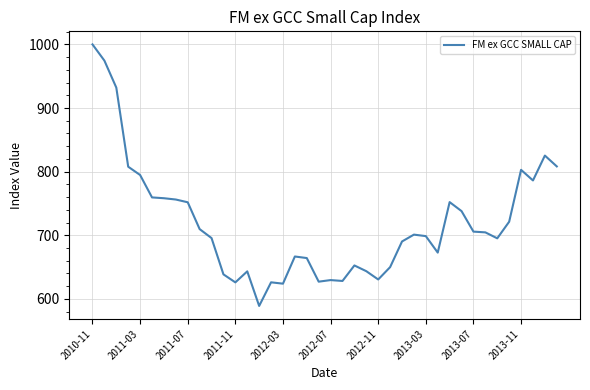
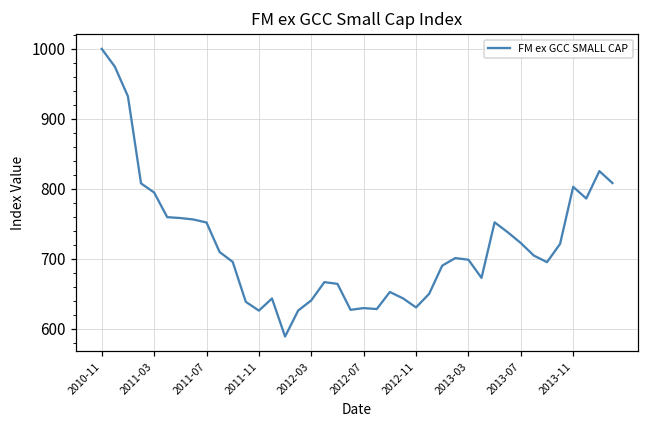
2012-03: 620 -> 640
2013-07: 710 -> 720
